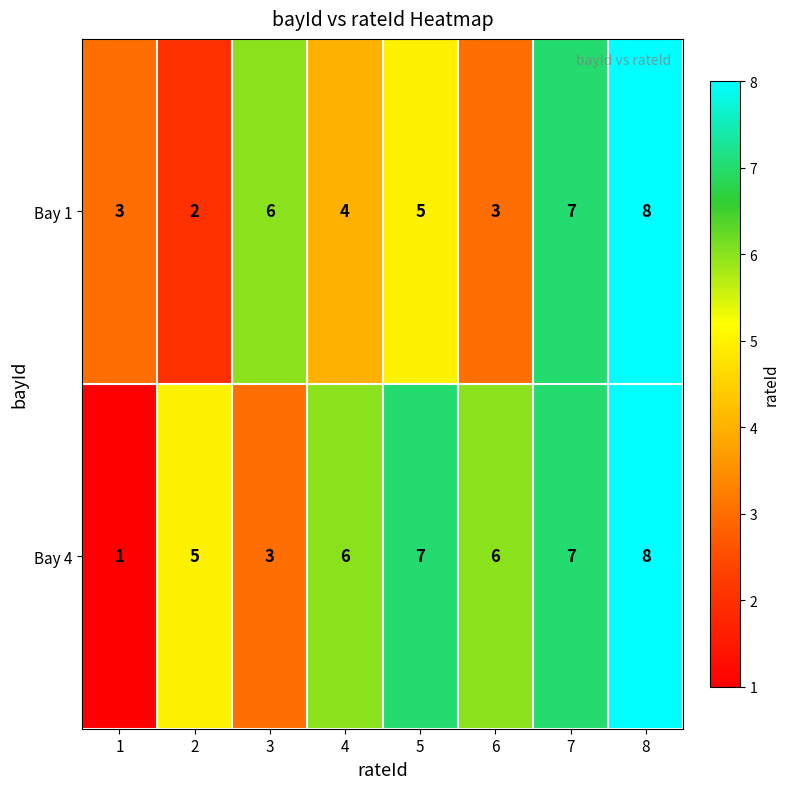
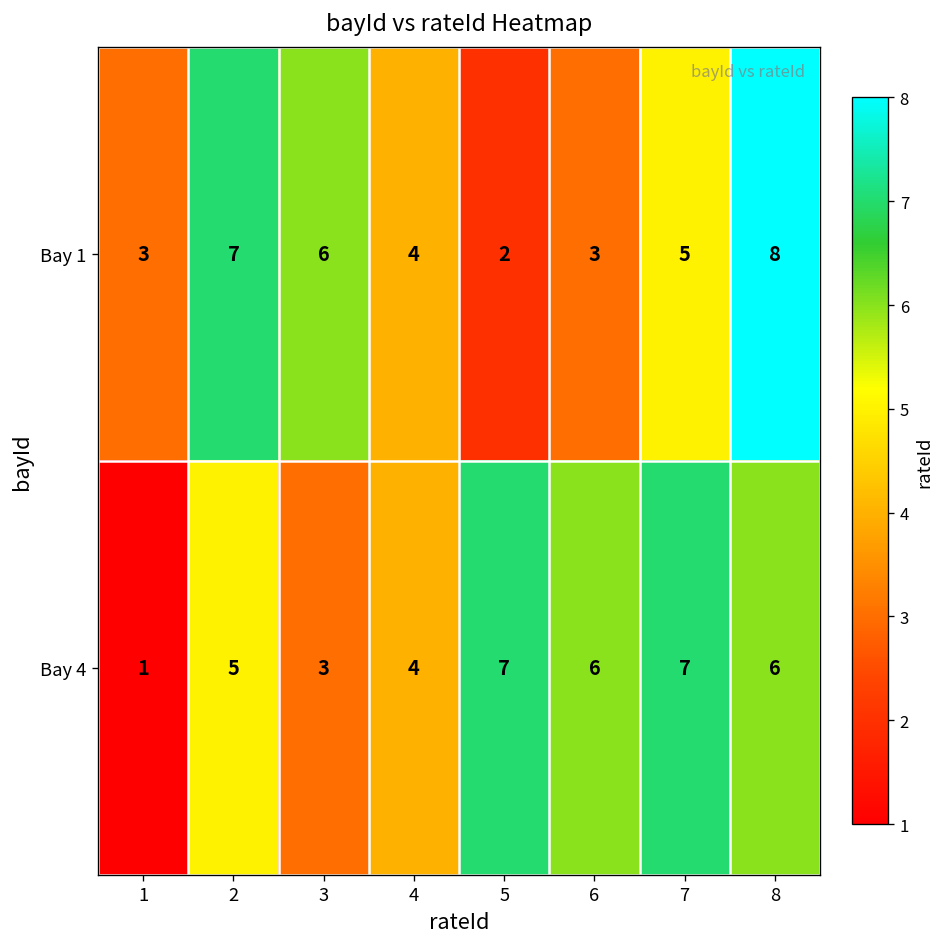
Bay 1, 2: 2 -> 7
Bay 1, 5: 5 -> 2
Bay 1, 7: 7 -> 5
Bay 4, 4: 6 -> 4
Bay 4, 8: 8 -> 6
